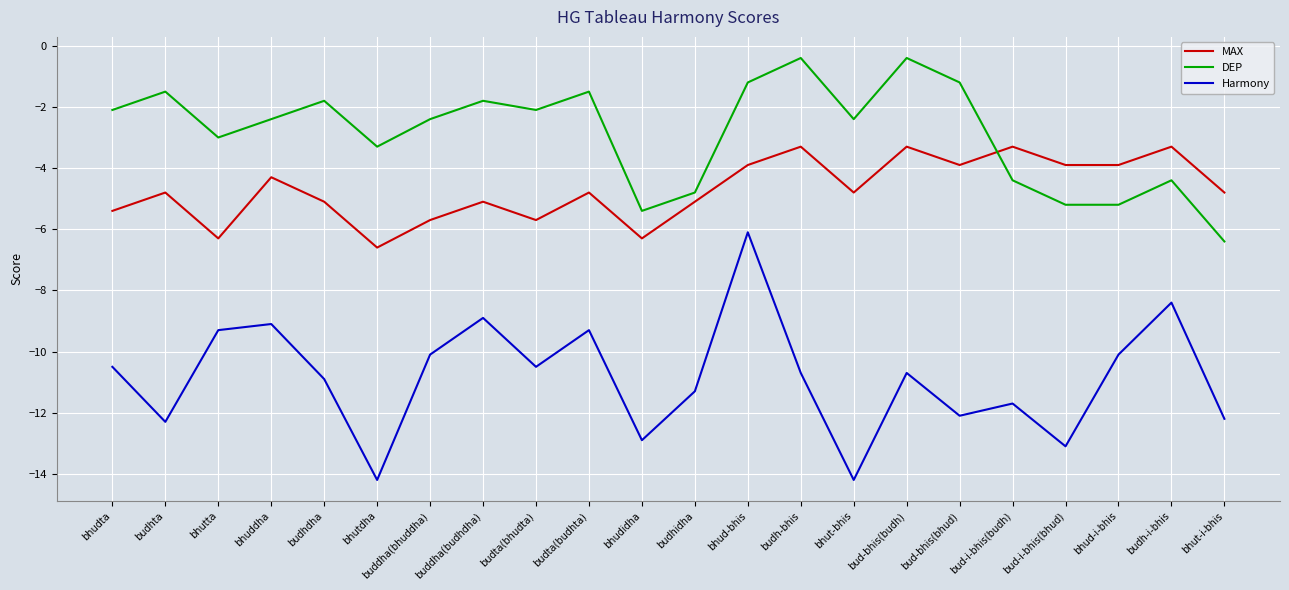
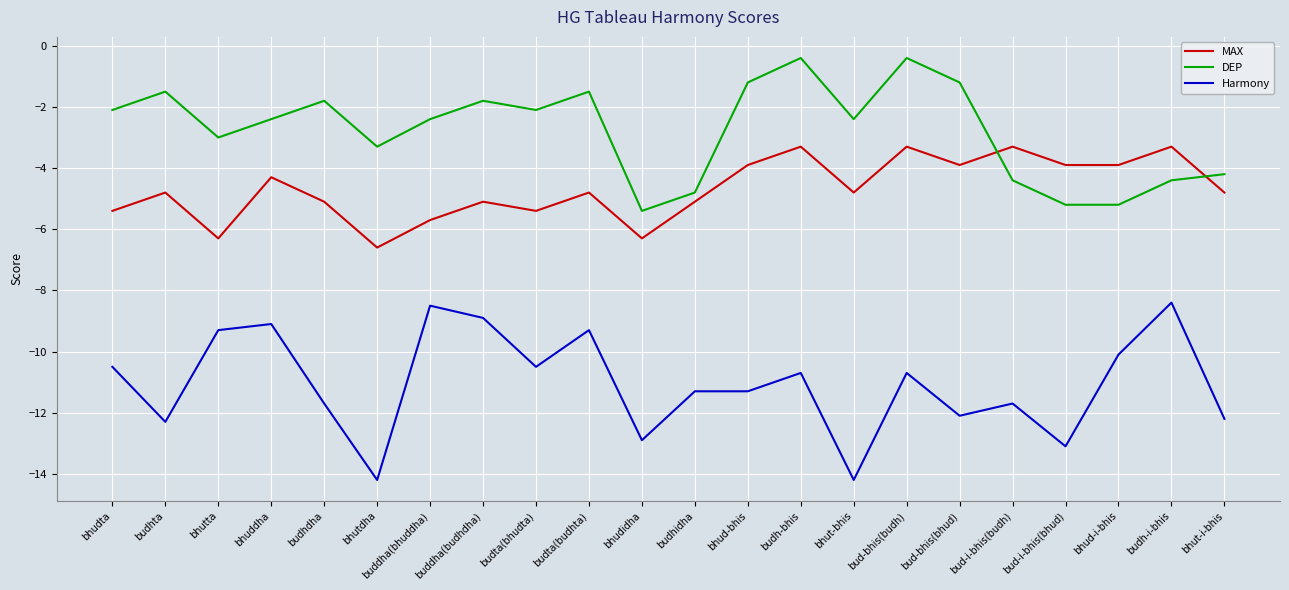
Harmony, budhdha: -10.9 -> -11.7
Harmony, buddha(bhuddha): -10.1 -> -8.5
MAX, budta(bhudta): -5.7 -> -5.4
Harmony, bhud-bhis: -6.1 -> -11.3
DEP, bhut-i-bhis: -6.4 -> -4.2
